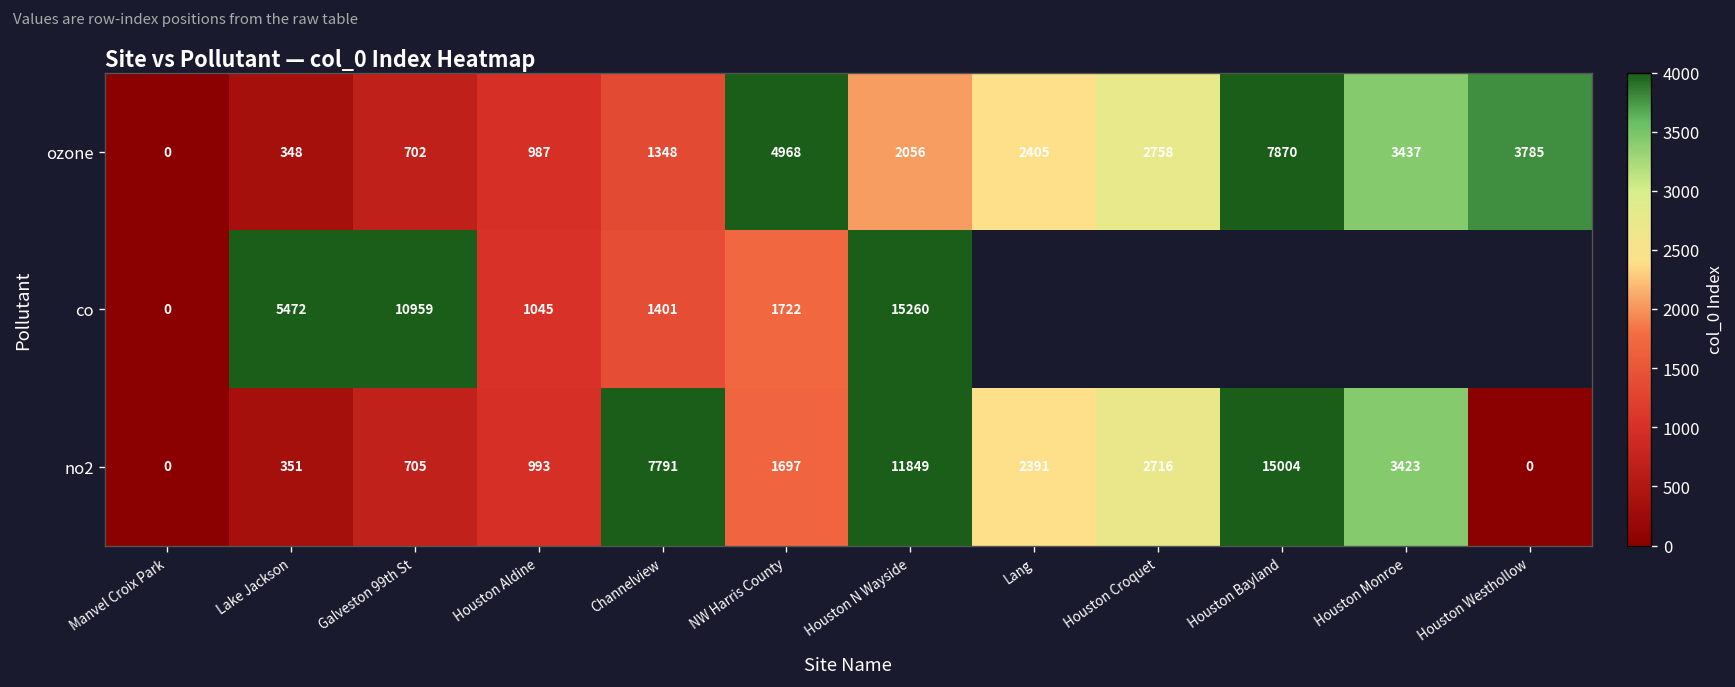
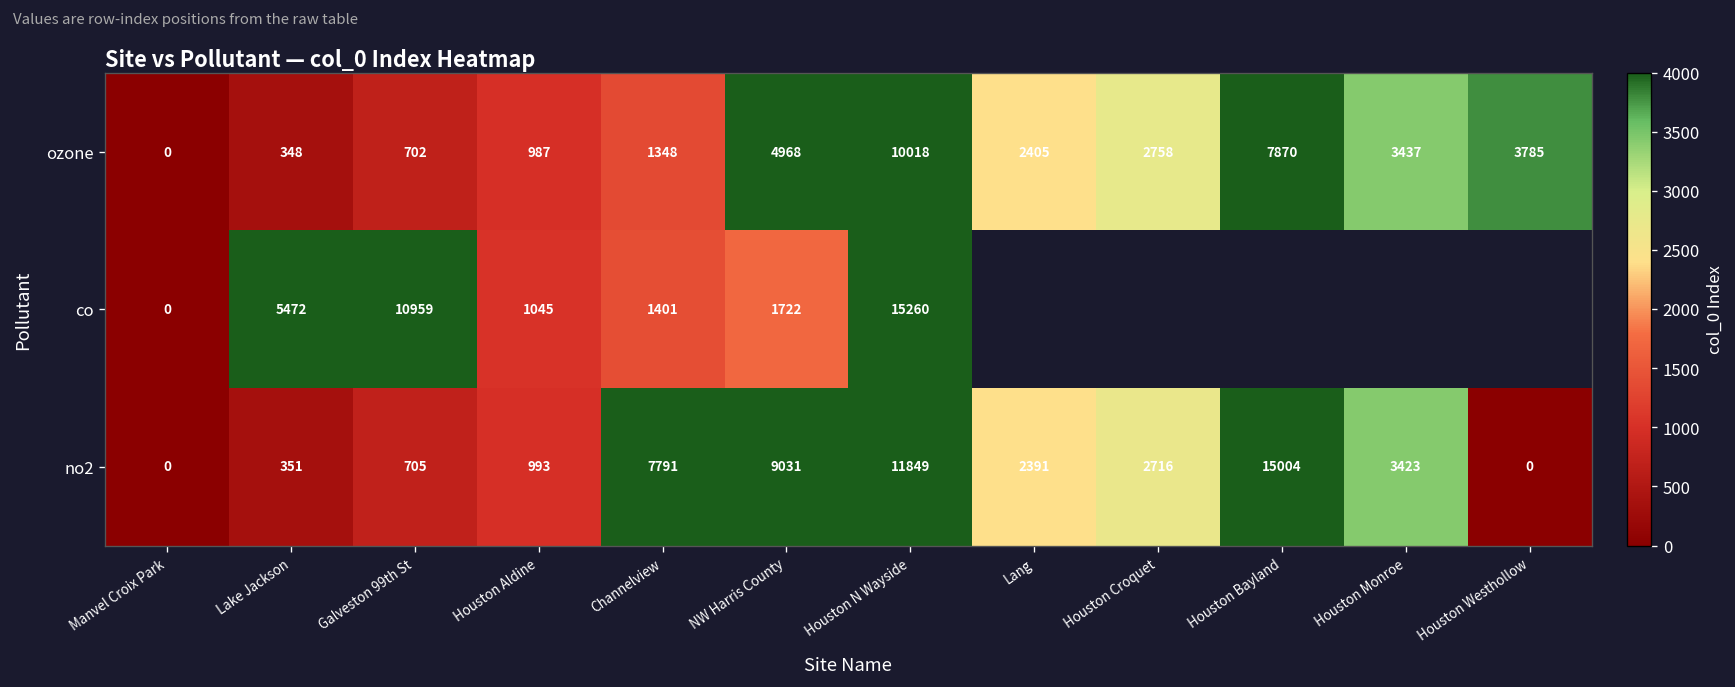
ozone, Houston N Wayside: 2056 -> 10018
no2, NW Harris County: 1697 -> 9031
